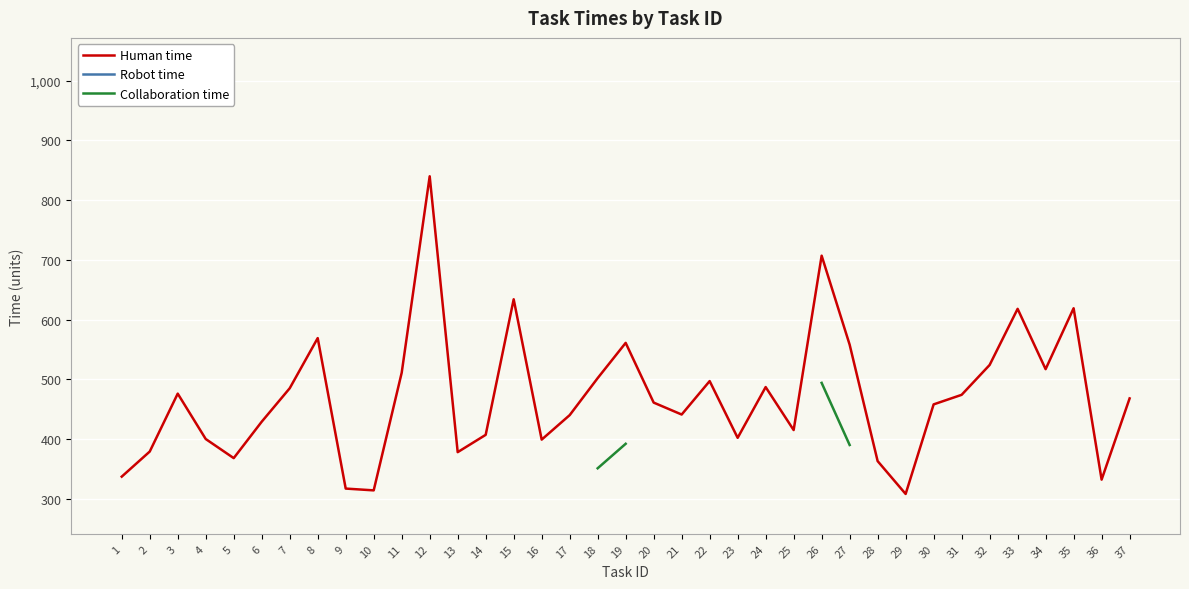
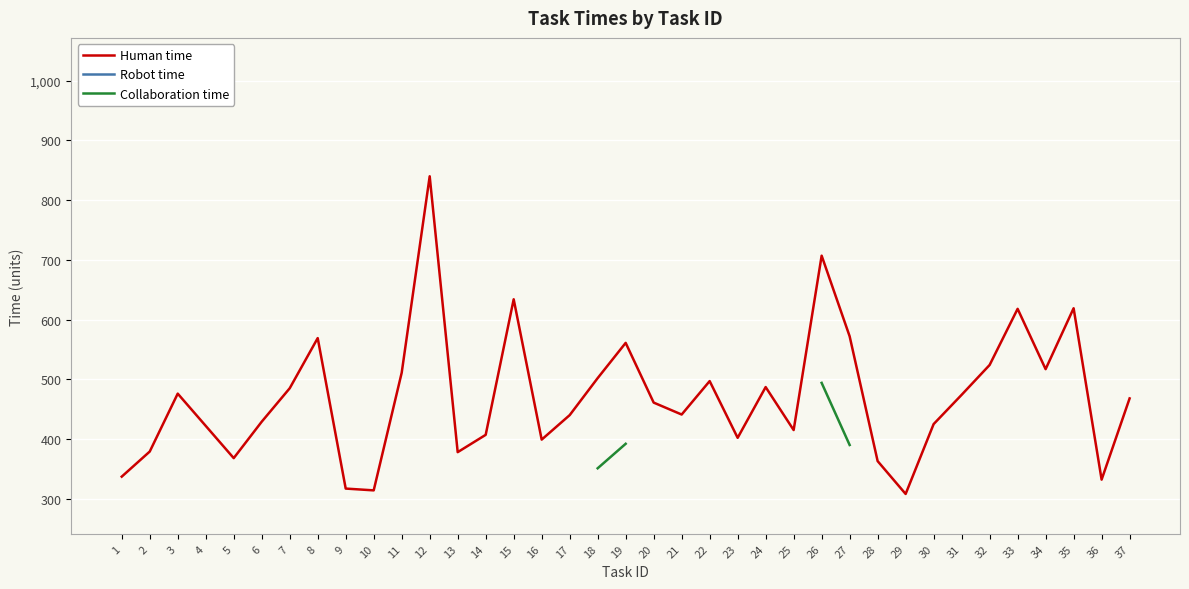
Human time, 4: 400 -> 420
Human time, 27: 560 -> 570
Human time, 30: 460 -> 430
